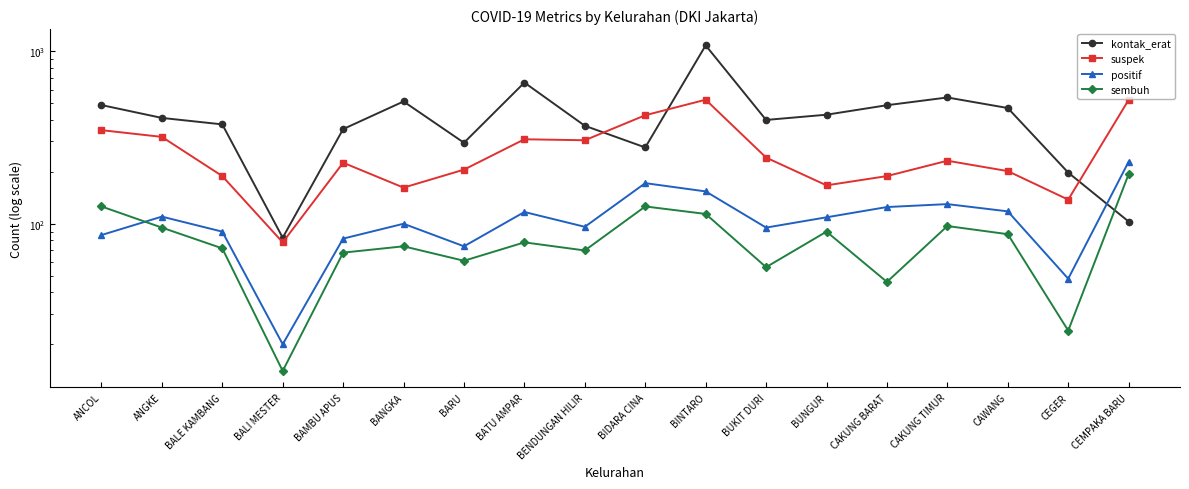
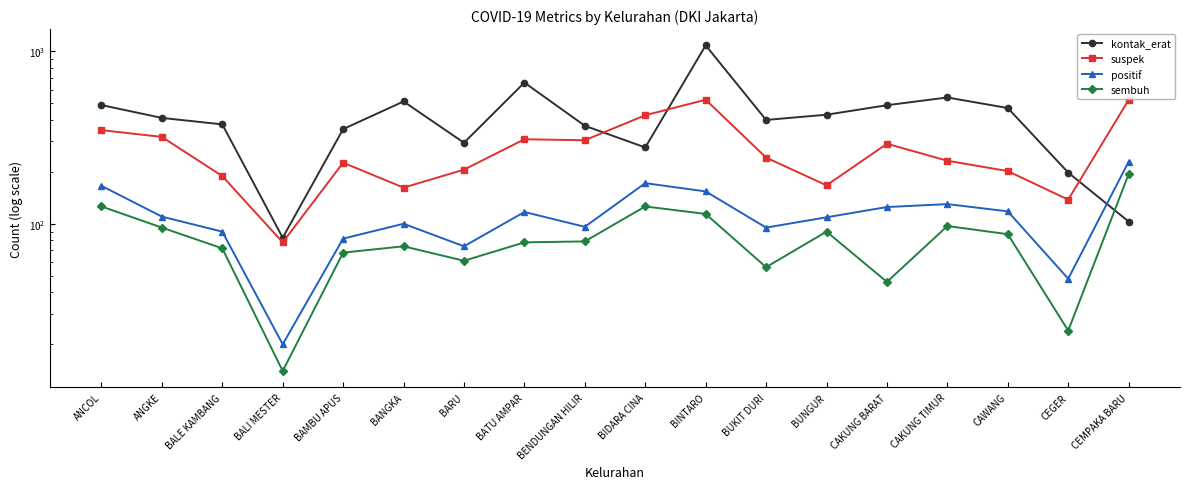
positif, ANCOL: 90 -> 170
sembuh, BENDUNGAN HILIR: 70 -> 80
suspek, CAKUNG BARAT: 190 -> 290
